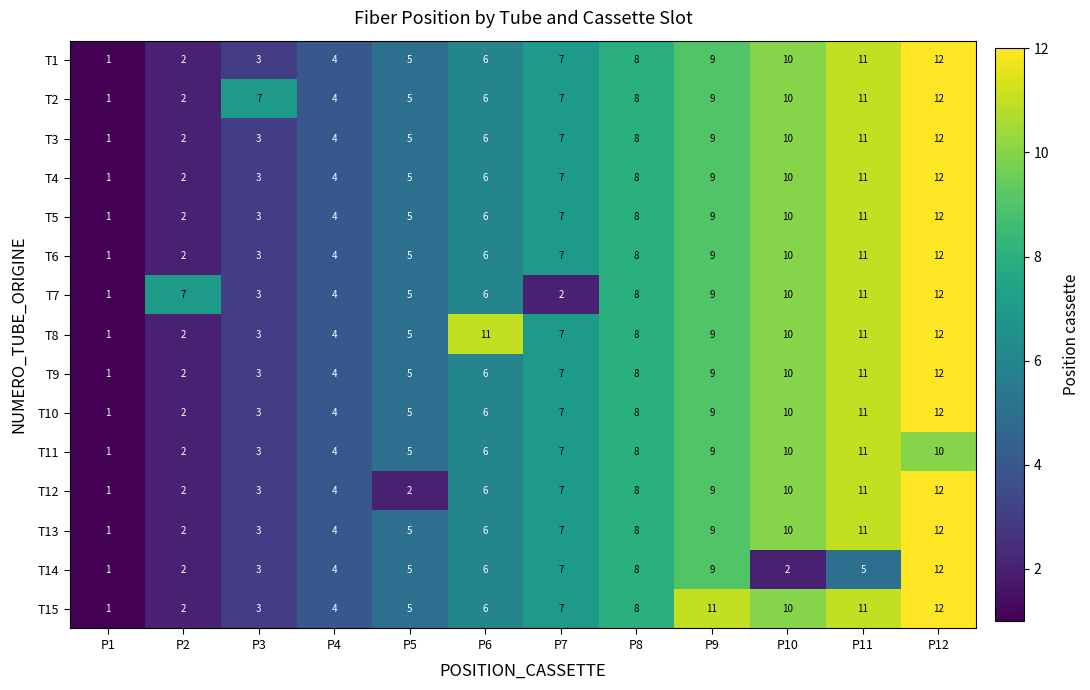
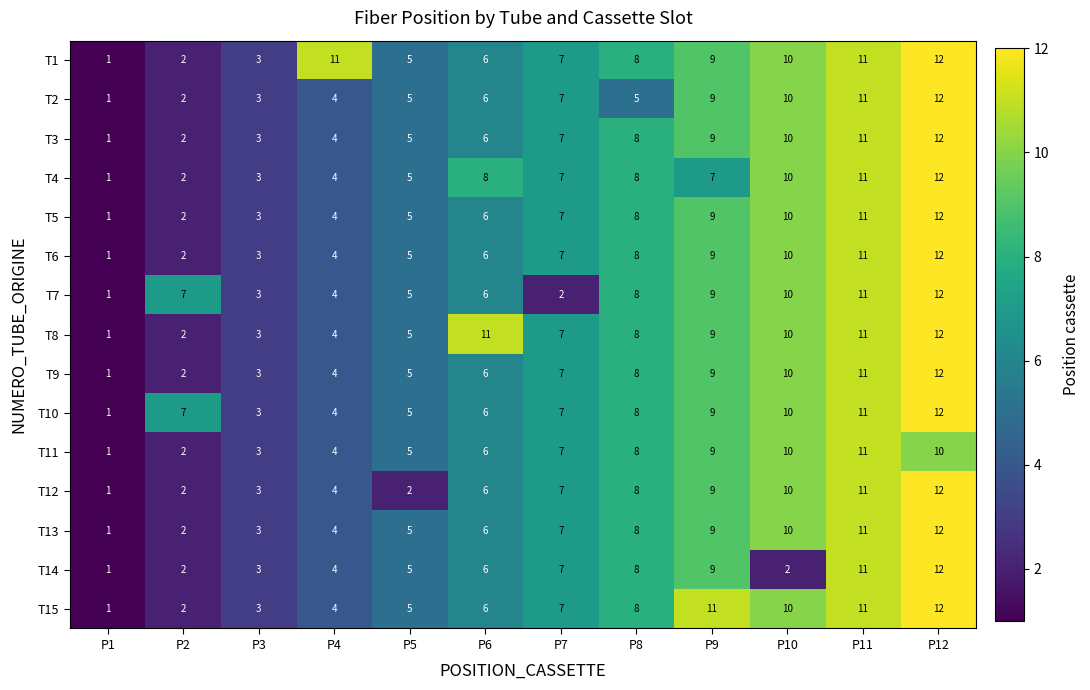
T1, P4: 4 -> 11
T2, P3: 7 -> 3
T2, P8: 8 -> 5
T4, P6: 6 -> 8
T4, P9: 9 -> 7
T10, P2: 2 -> 7
T14, P11: 5 -> 11
